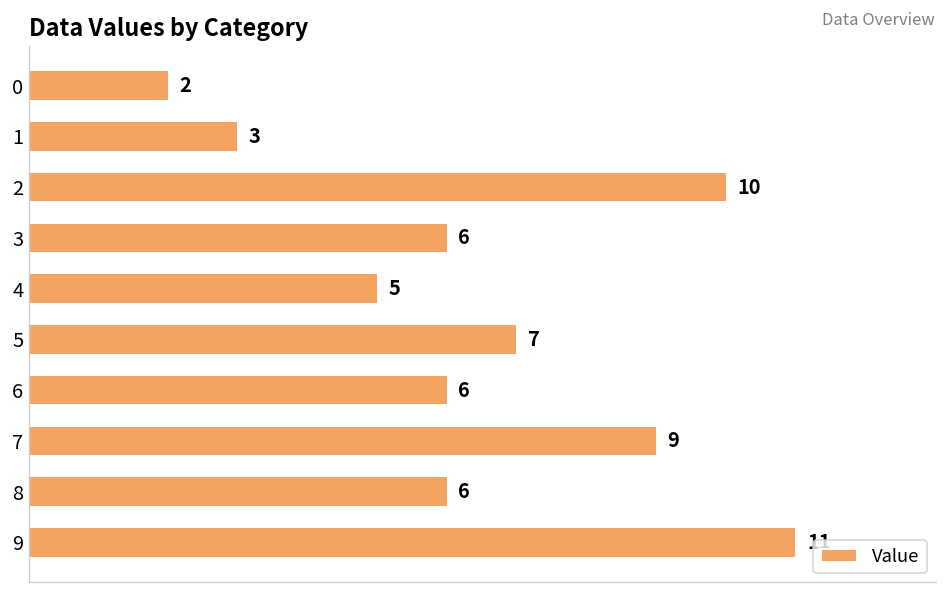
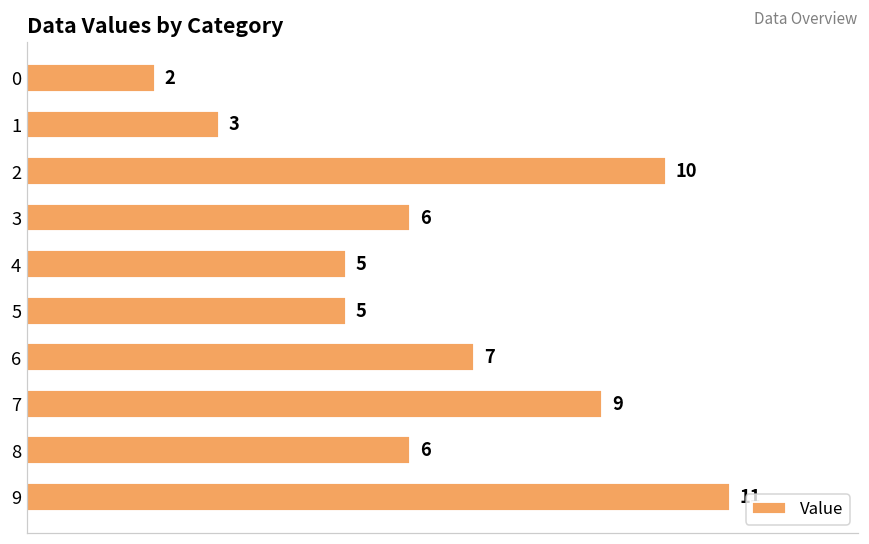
5: 7 -> 5
6: 6 -> 7
